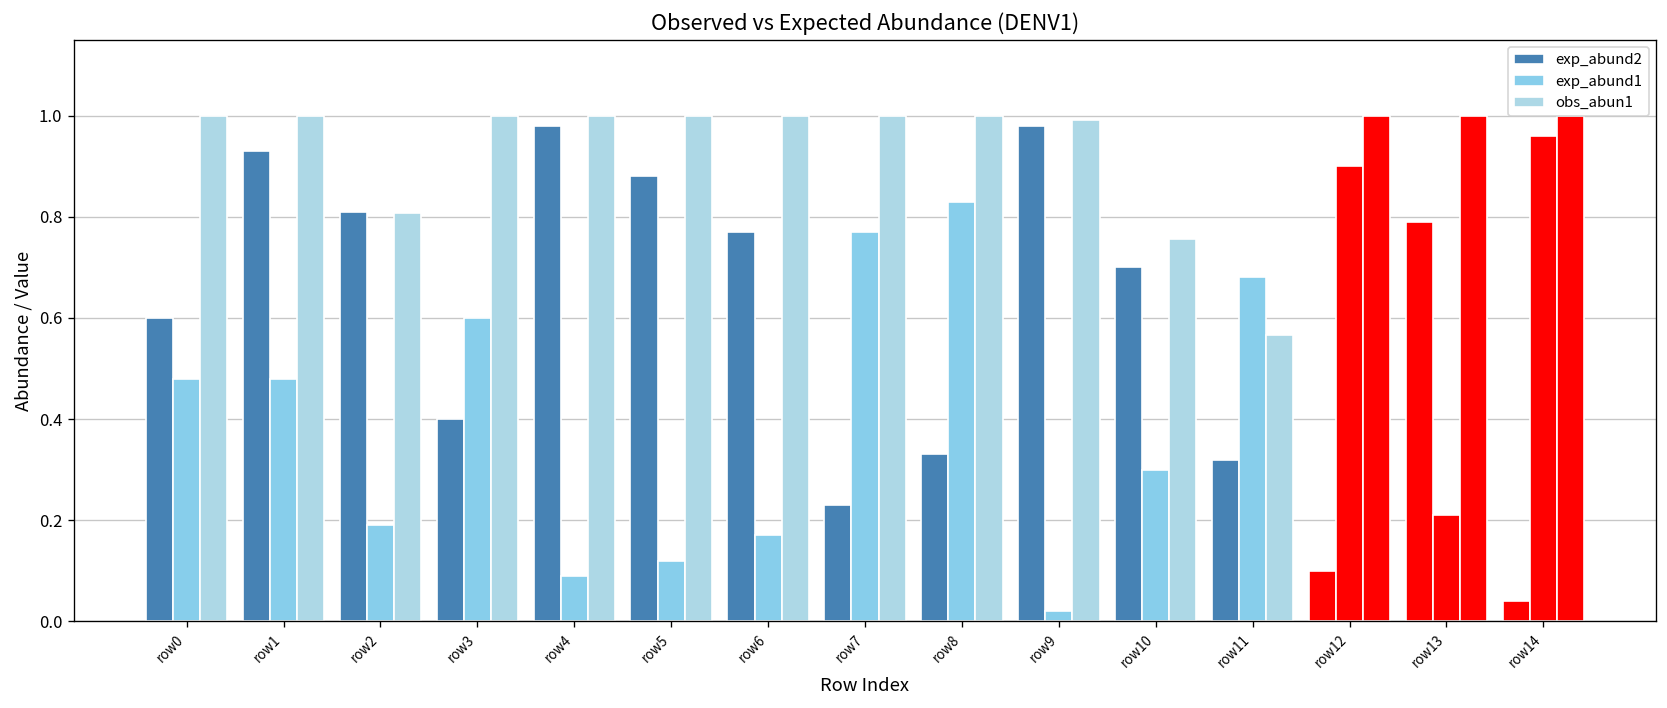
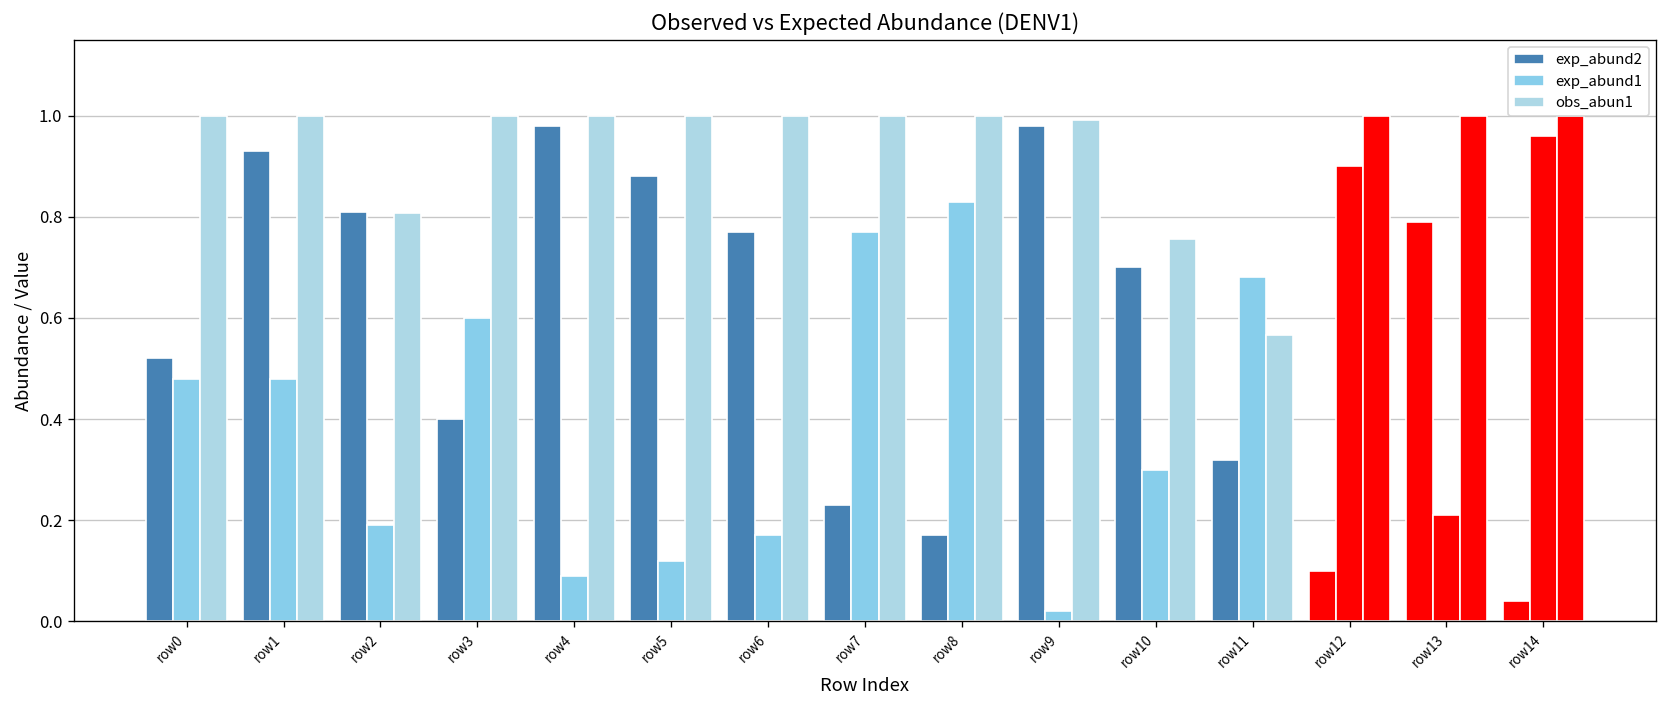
exp_abund2, row0: 0.60 -> 0.52
exp_abund2, row8: 0.33 -> 0.17
